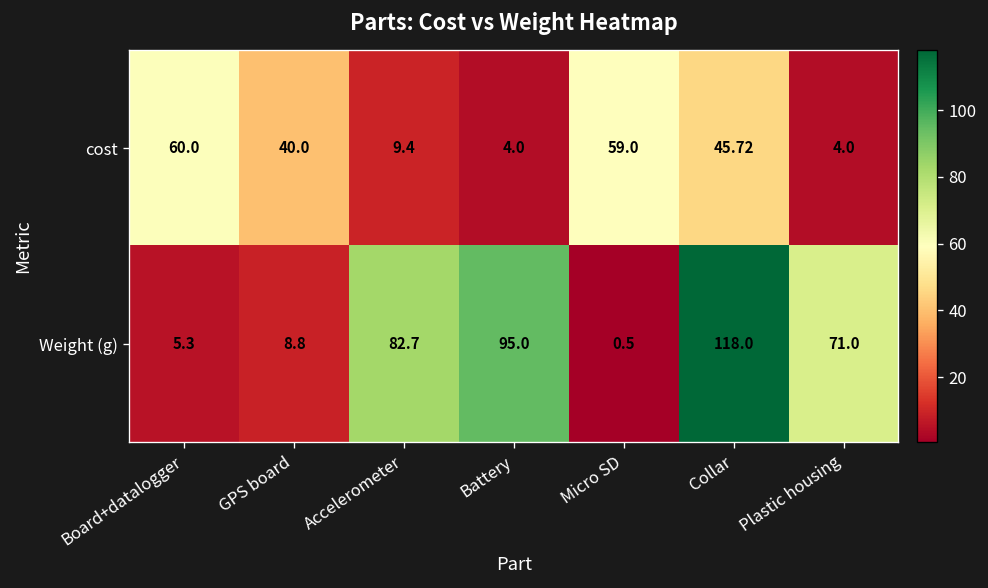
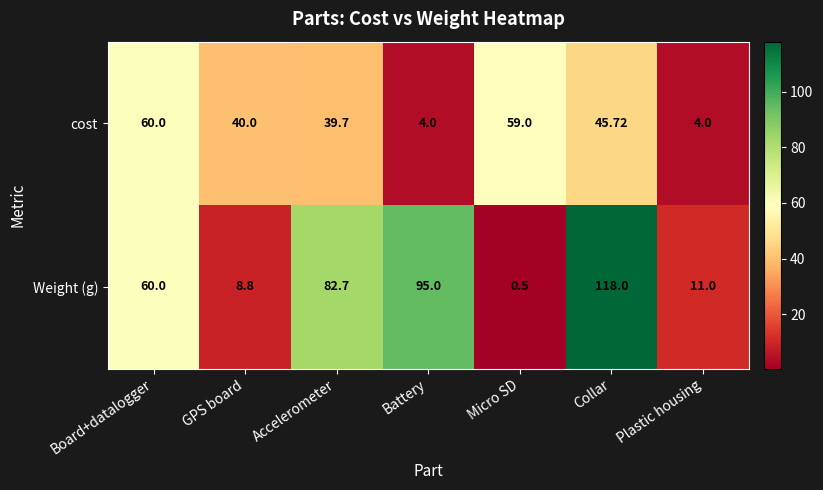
cost, Accelerometer: 9.4 -> 39.7
Weight (g), Board+datalogger: 5.3 -> 60.0
Weight (g), Plastic housing: 71.0 -> 11.0
